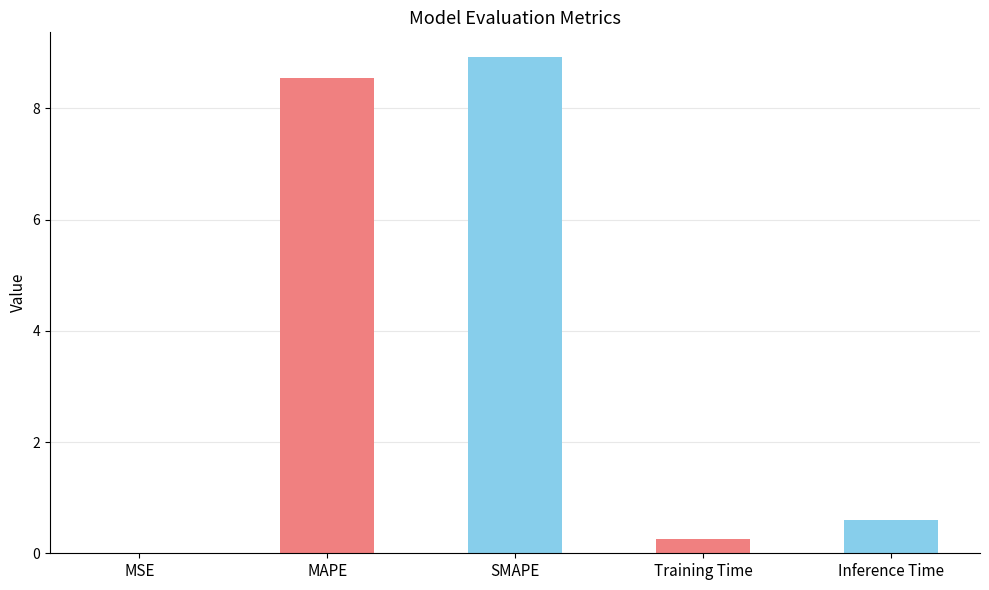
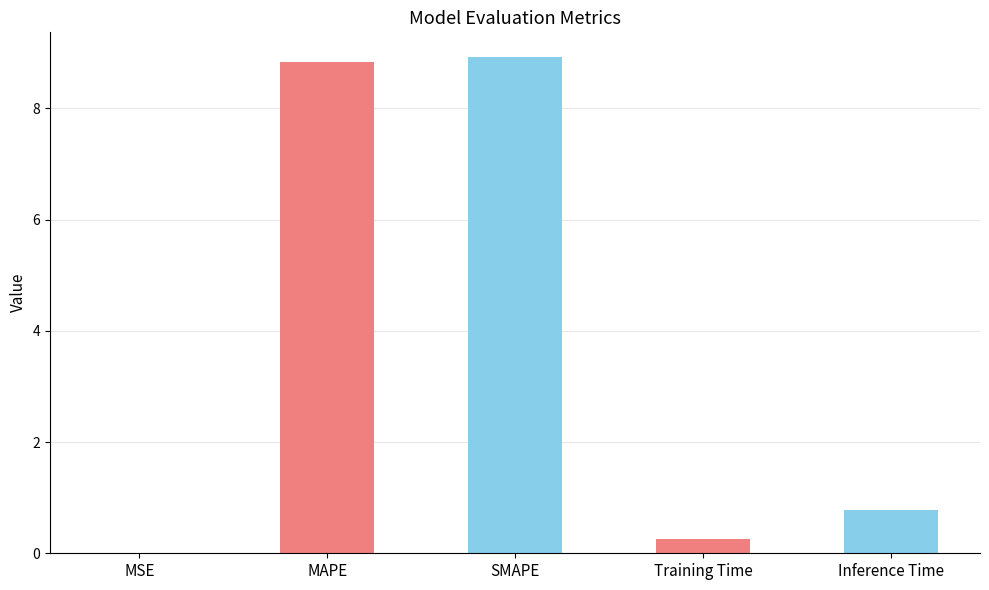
MAPE: 8.5 -> 8.8
Inference Time: 0.6 -> 0.8
